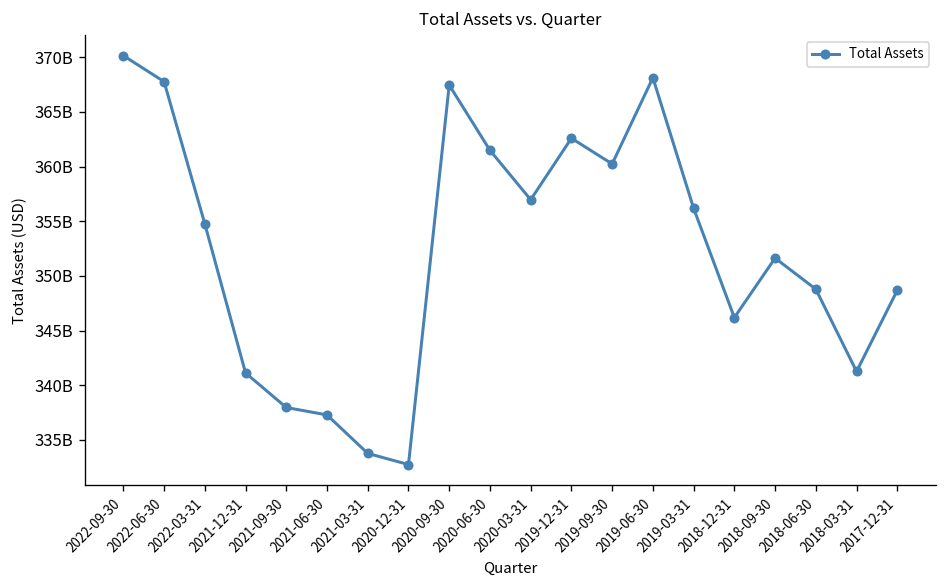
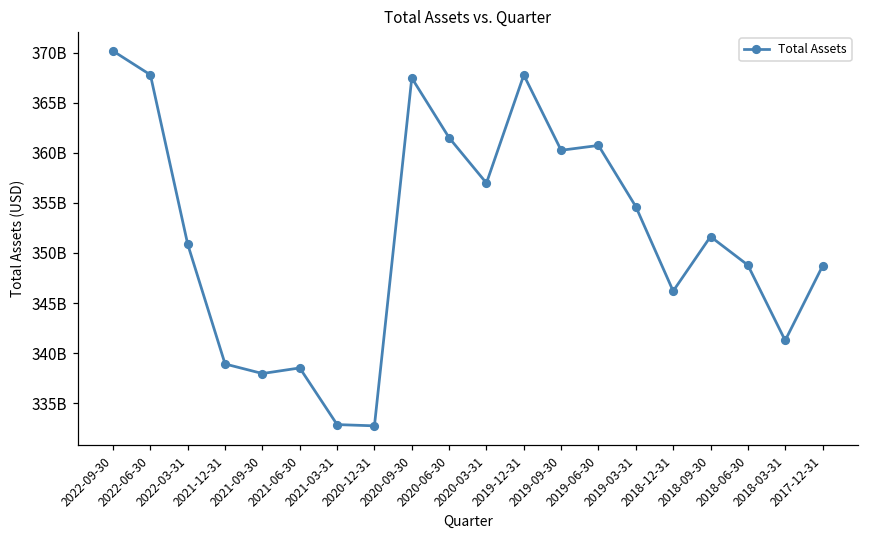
2022-03-31: 355000000000 -> 351000000000
2021-12-31: 341000000000 -> 339000000000
2021-06-30: 337000000000 -> 339000000000
2021-03-31: 334000000000 -> 333000000000
2019-12-31: 363000000000 -> 368000000000
2019-06-30: 368000000000 -> 361000000000
2019-03-31: 356000000000 -> 355000000000
